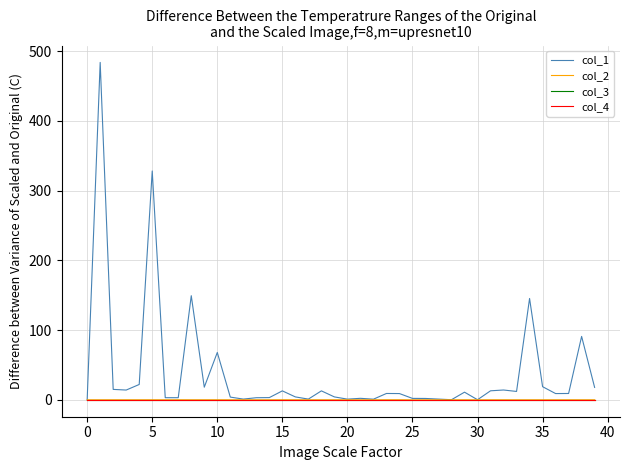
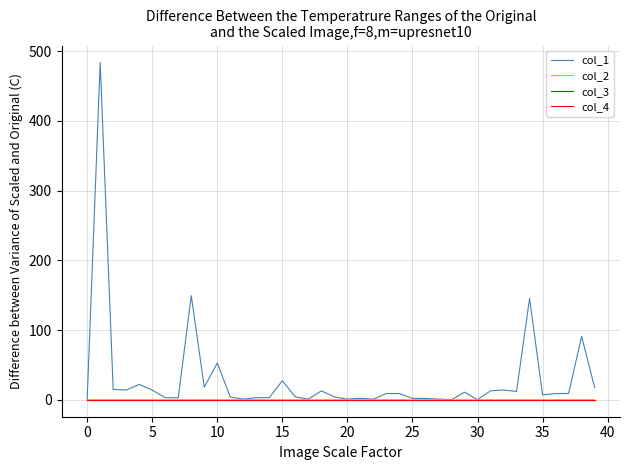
col_1, 5: 330 -> 10
col_1, 10: 70 -> 50
col_1, 15: 10 -> 30
col_1, 35: 20 -> 10
